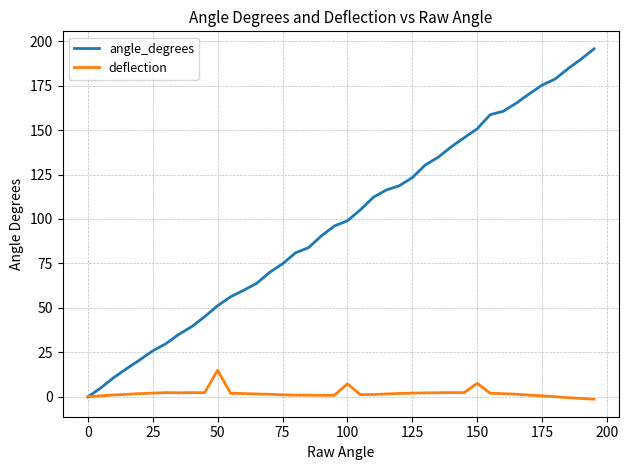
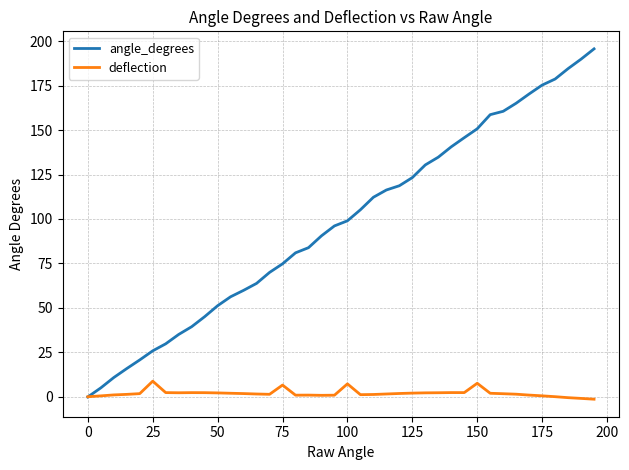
deflection, 25: 2 -> 9
deflection, 50: 15 -> 2
deflection, 75: 1 -> 7
